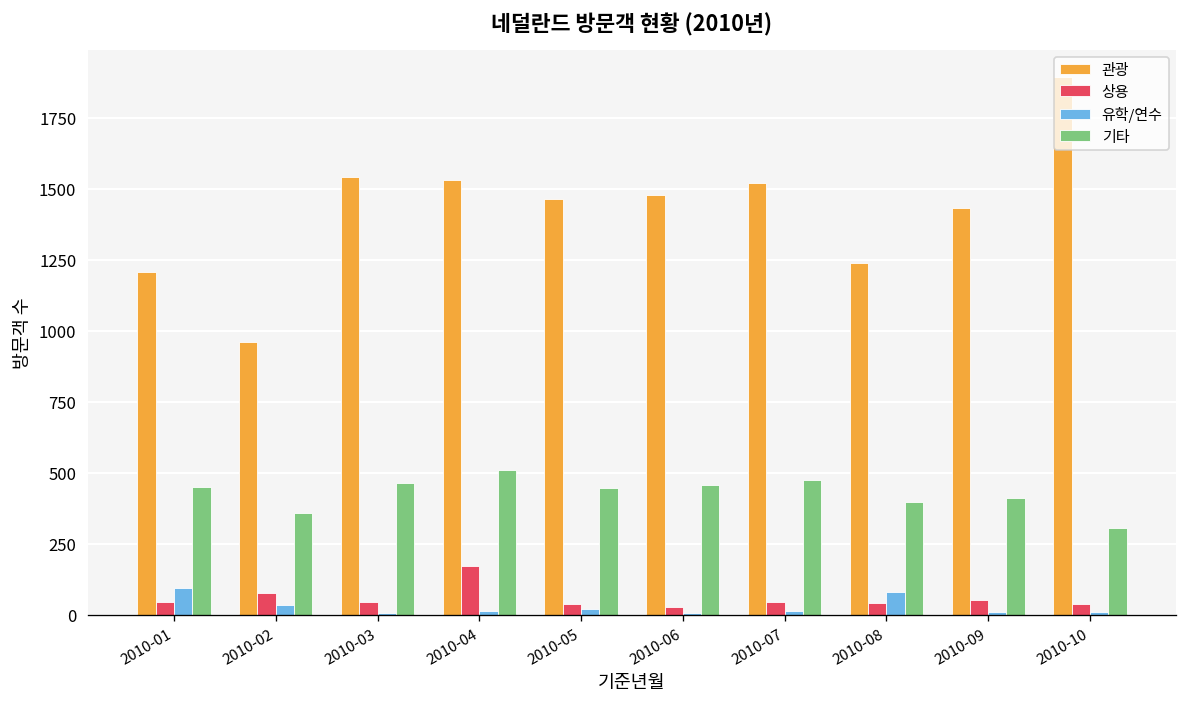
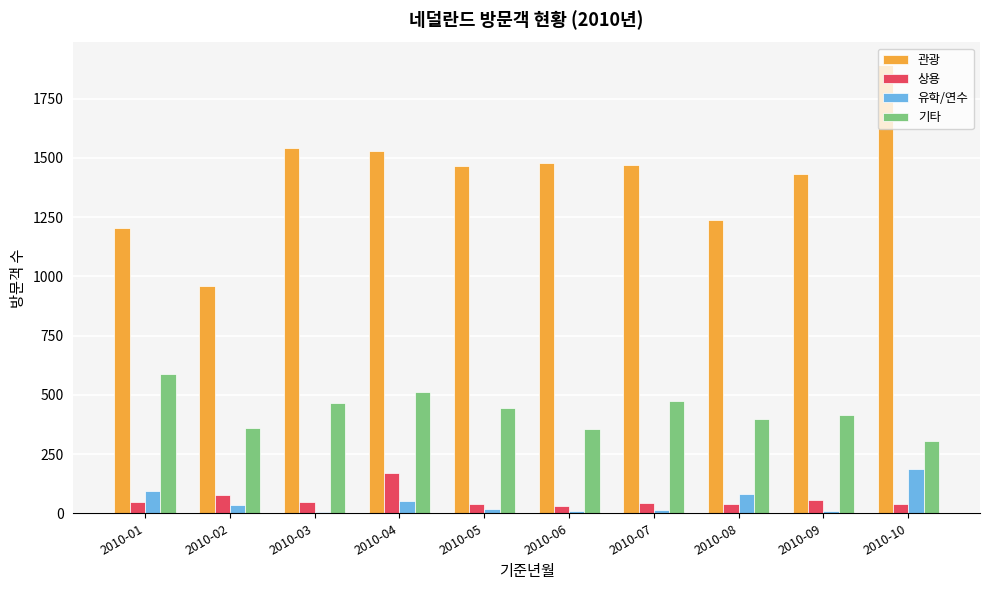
기타, 2010-01: 450 -> 590
유학/연수, 2010-04: 10 -> 50
기타, 2010-06: 460 -> 360
관광, 2010-07: 1520 -> 1470
유학/연수, 2010-10: 10 -> 190
